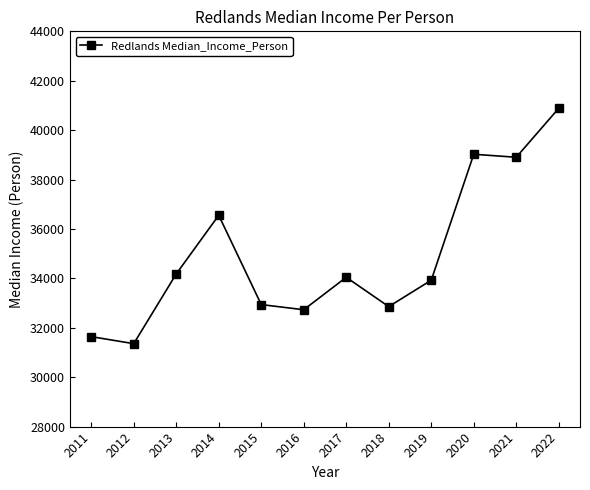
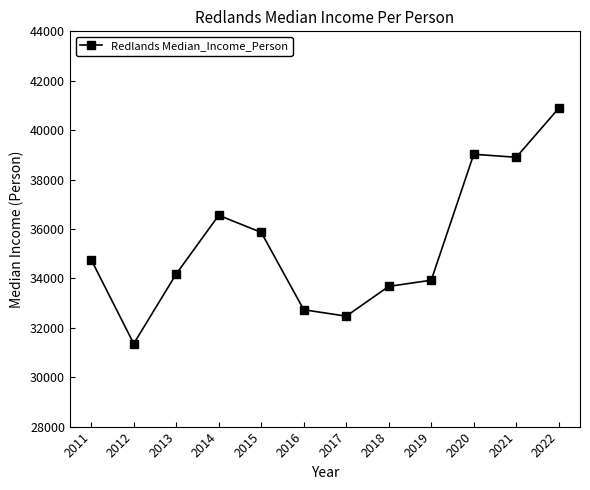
2011: 31600 -> 34800
2015: 32900 -> 35900
2017: 34000 -> 32500
2018: 32900 -> 33700
